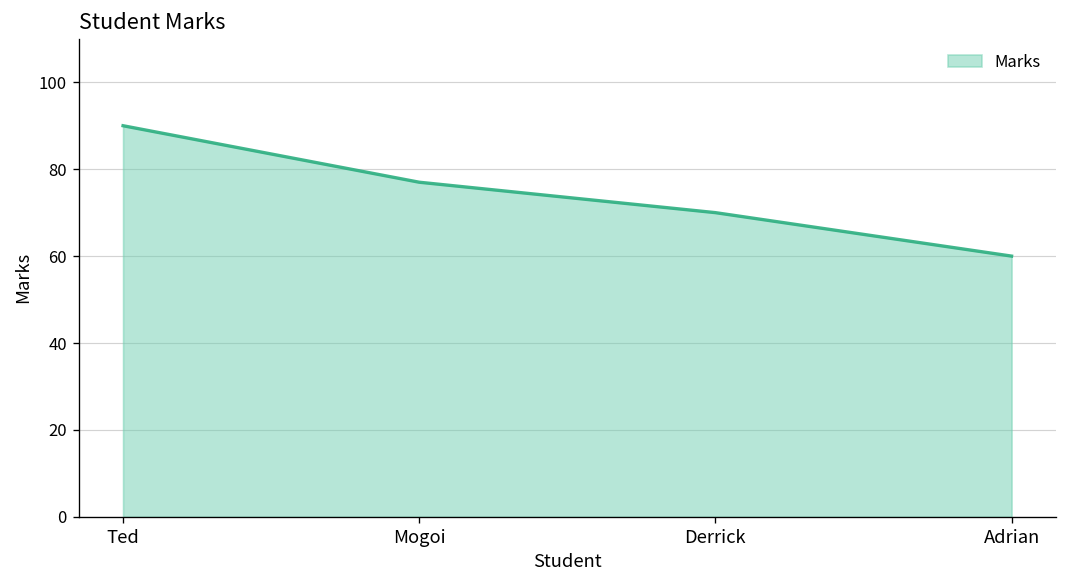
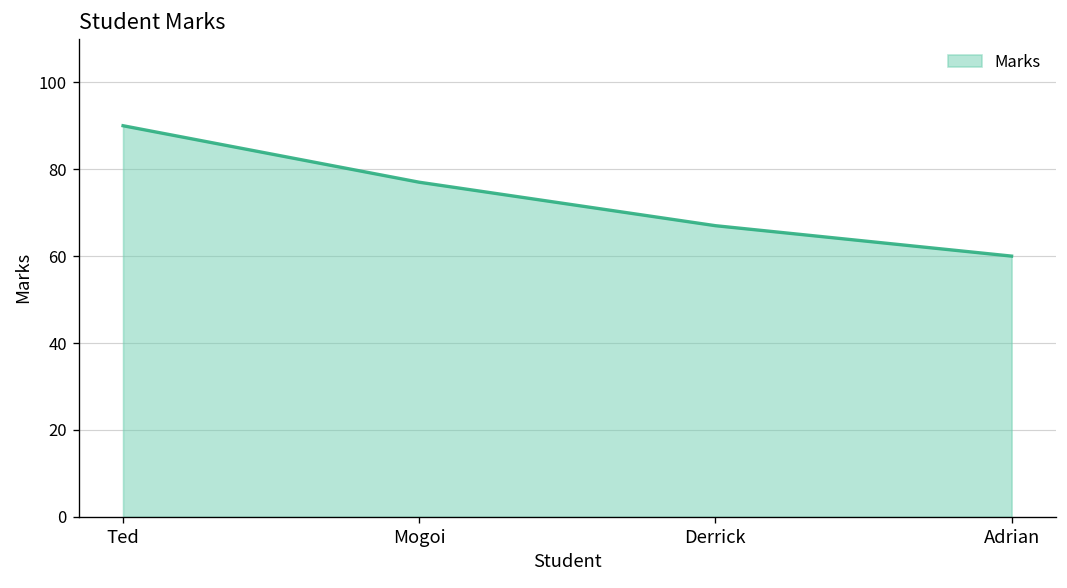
Derrick: 70 -> 67
